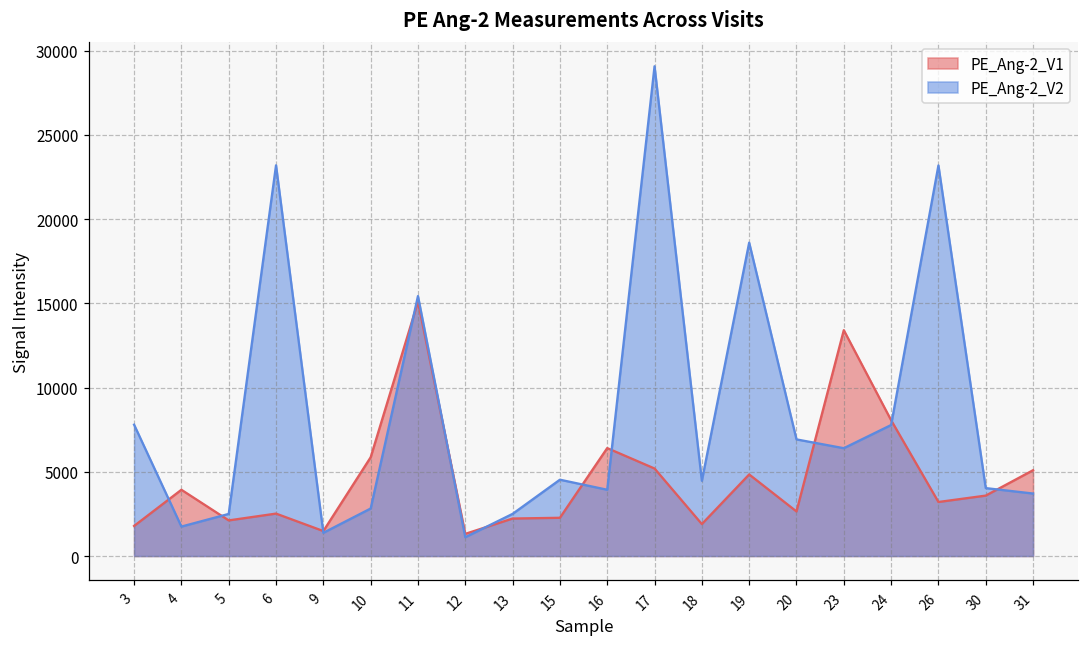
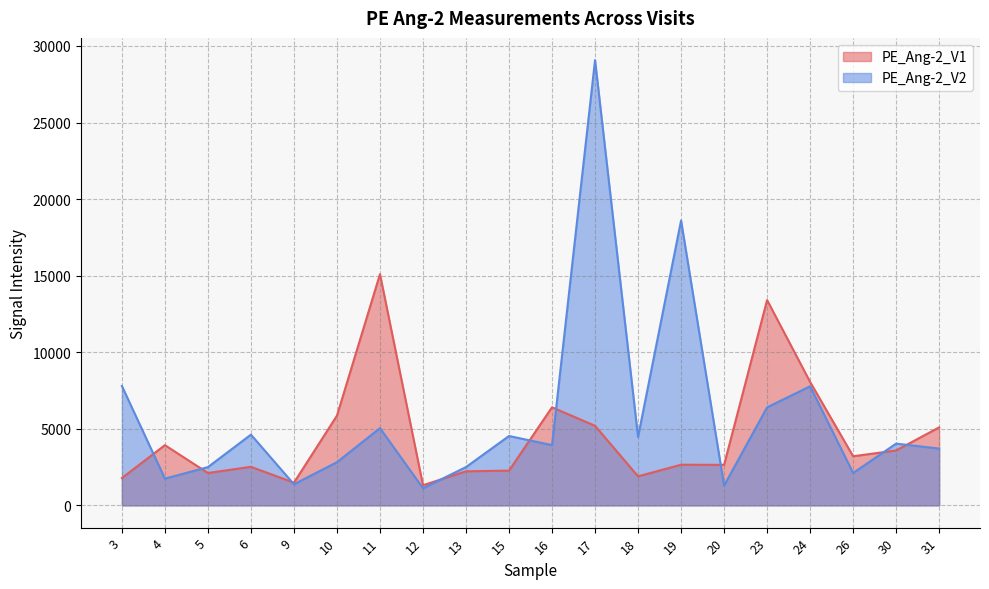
PE_Ang-2_V2, 6: 23200 -> 4600
PE_Ang-2_V2, 11: 15400 -> 5000
PE_Ang-2_V1, 19: 4800 -> 2700
PE_Ang-2_V2, 20: 6900 -> 1300
PE_Ang-2_V2, 26: 23200 -> 2100
